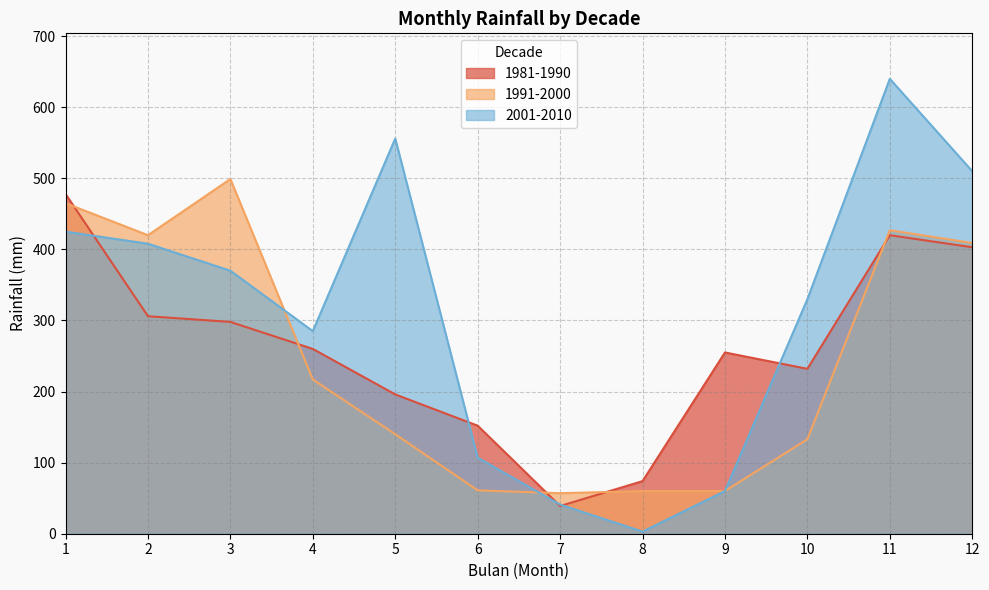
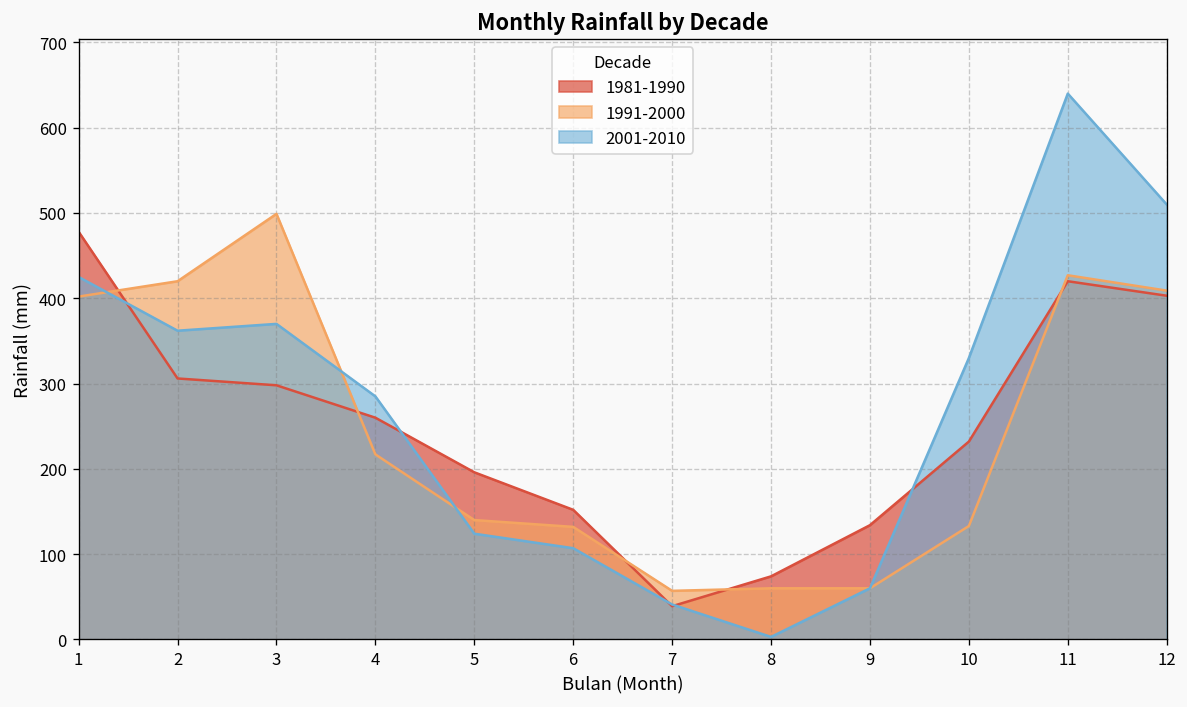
1991-2000, 1: 470 -> 400
2001-2010, 2: 410 -> 360
2001-2010, 5: 560 -> 120
1991-2000, 6: 60 -> 130
1981-1990, 9: 260 -> 130
